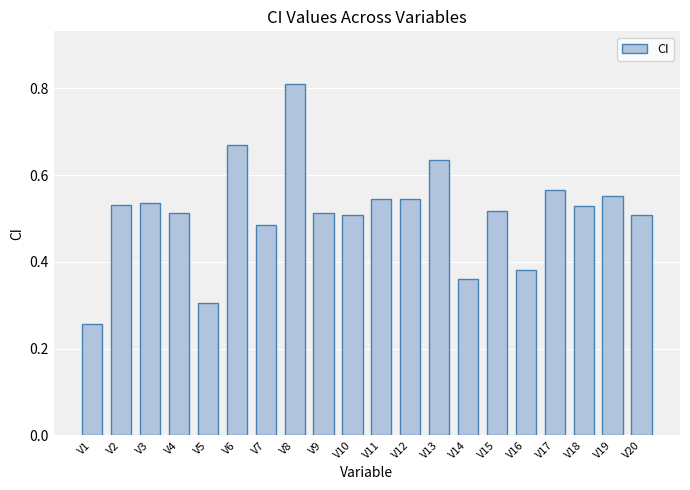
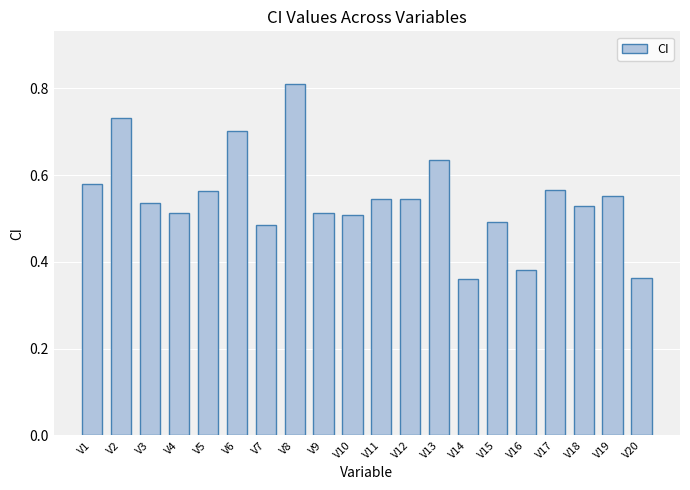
V1: 0.26 -> 0.58
V2: 0.53 -> 0.73
V5: 0.31 -> 0.56
V6: 0.67 -> 0.70
V15: 0.52 -> 0.49
V20: 0.51 -> 0.36
